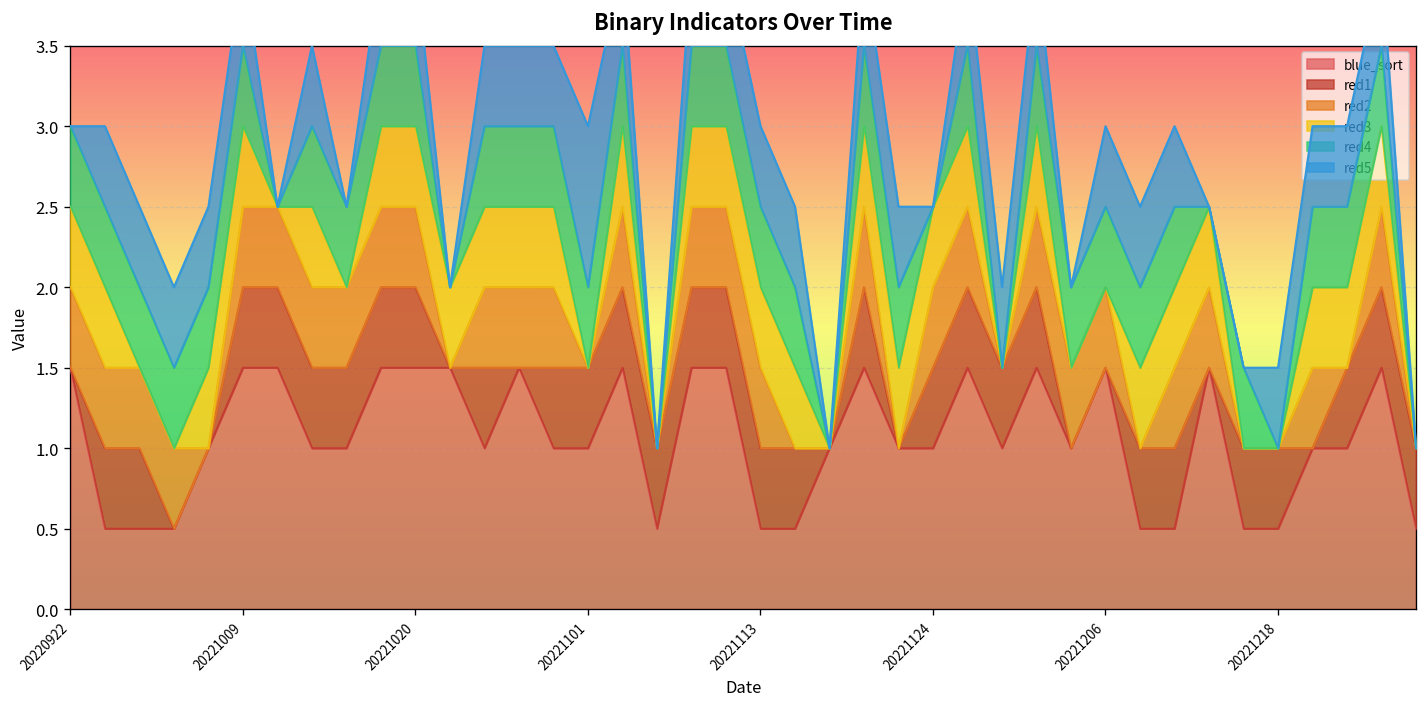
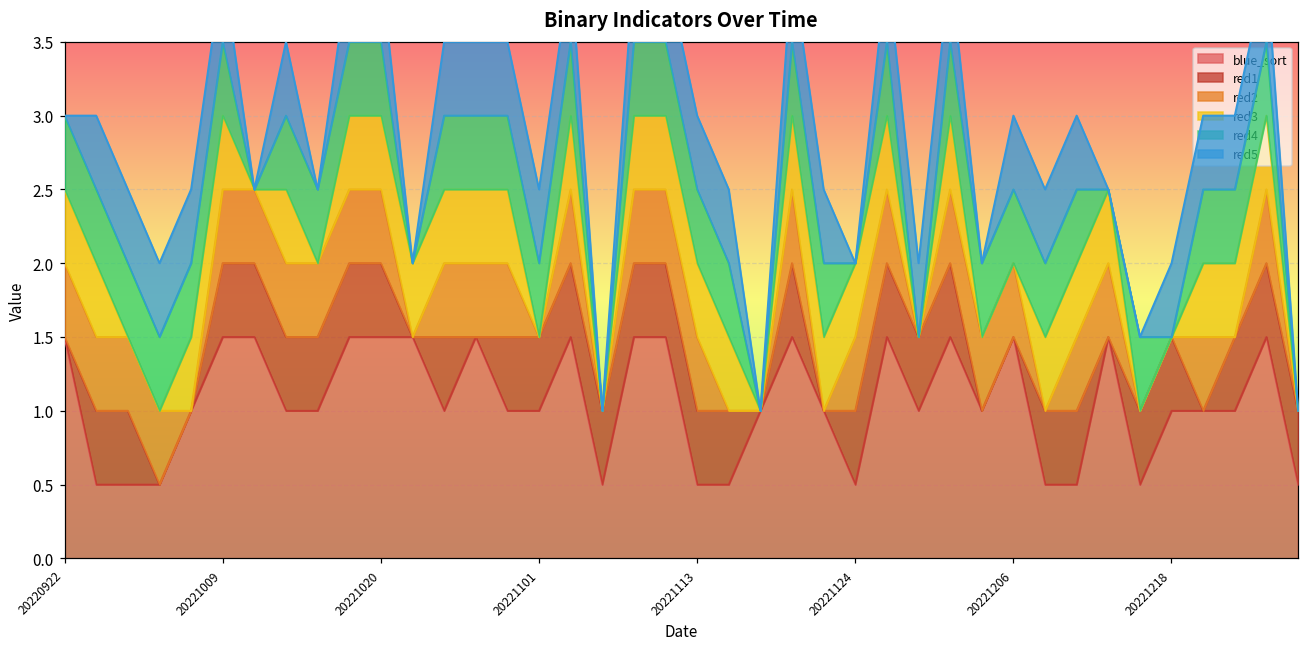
red5, 20221101: 1.00 -> 0.50
blue_sort, 20221124: 1.00 -> 0.50
blue_sort, 20221218: 0.50 -> 1.00
